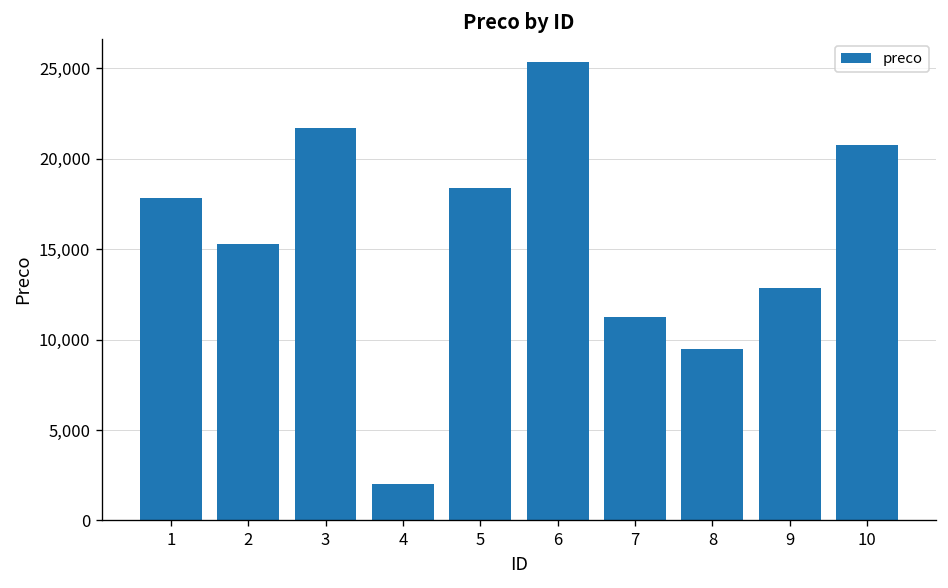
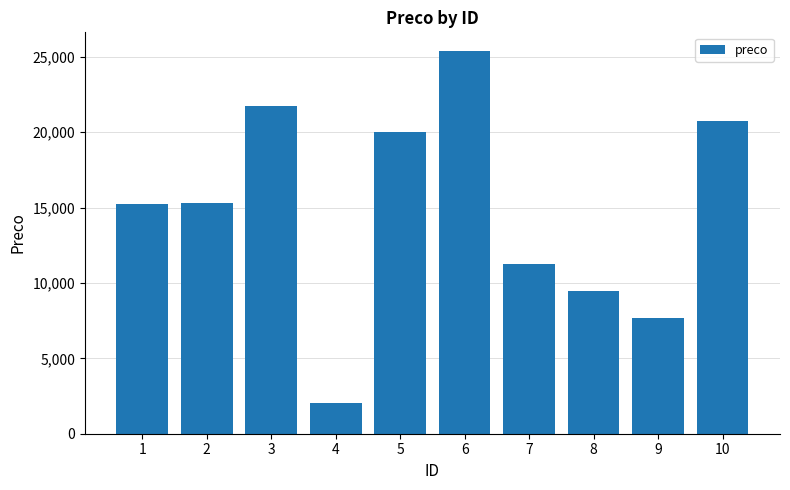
1: 17,800 -> 15,200
5: 18,400 -> 20,000
9: 12,900 -> 7,700
